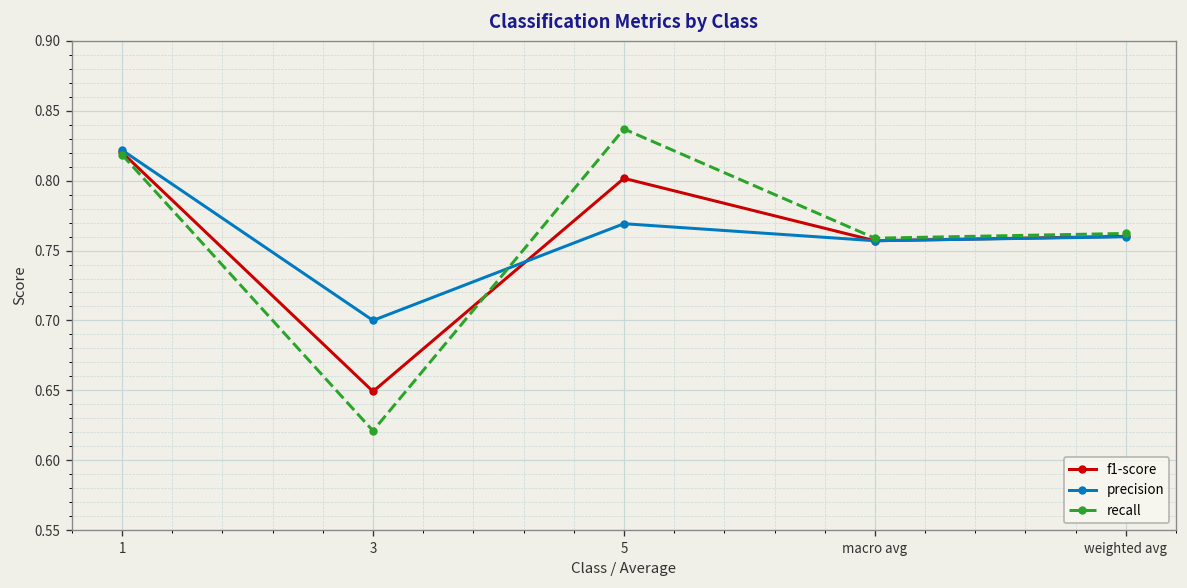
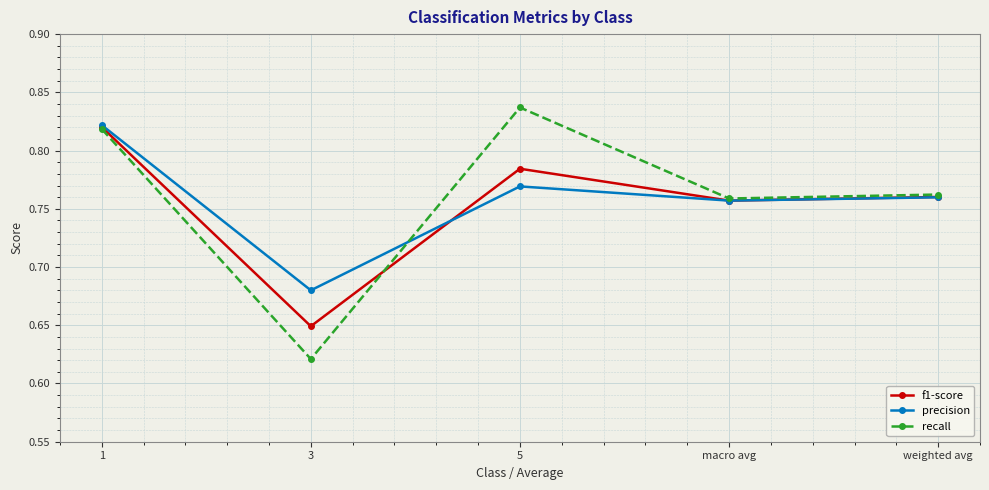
precision, 3: 0.70 -> 0.68
f1-score, 5: 0.802 -> 0.784
